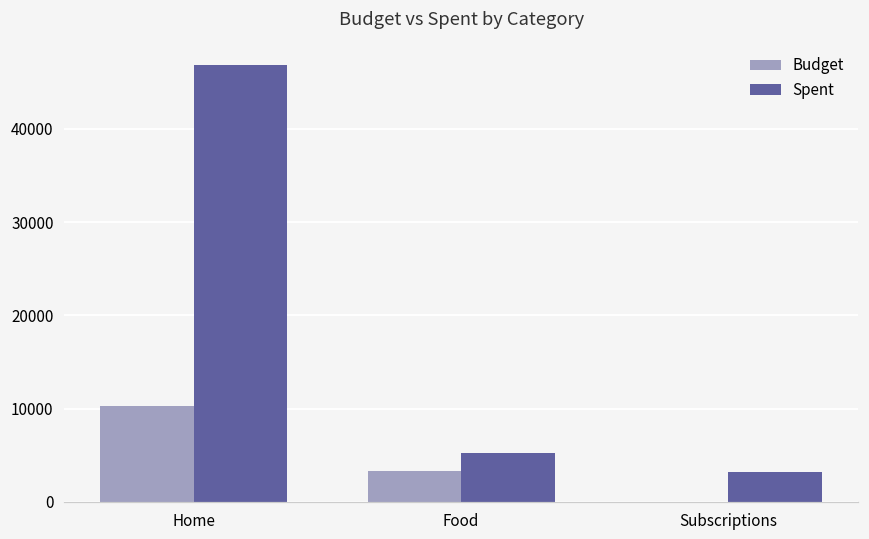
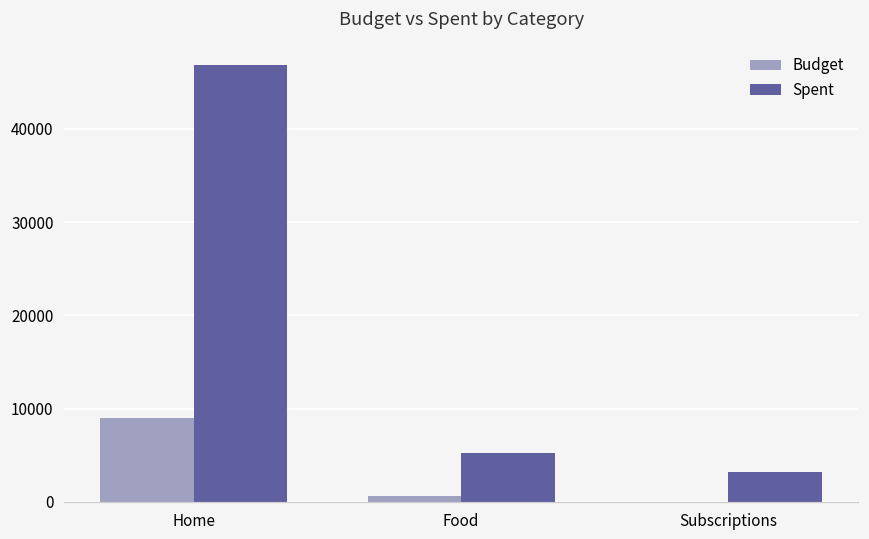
Budget, Home: 10000 -> 9000
Budget, Food: 3000 -> 1000
